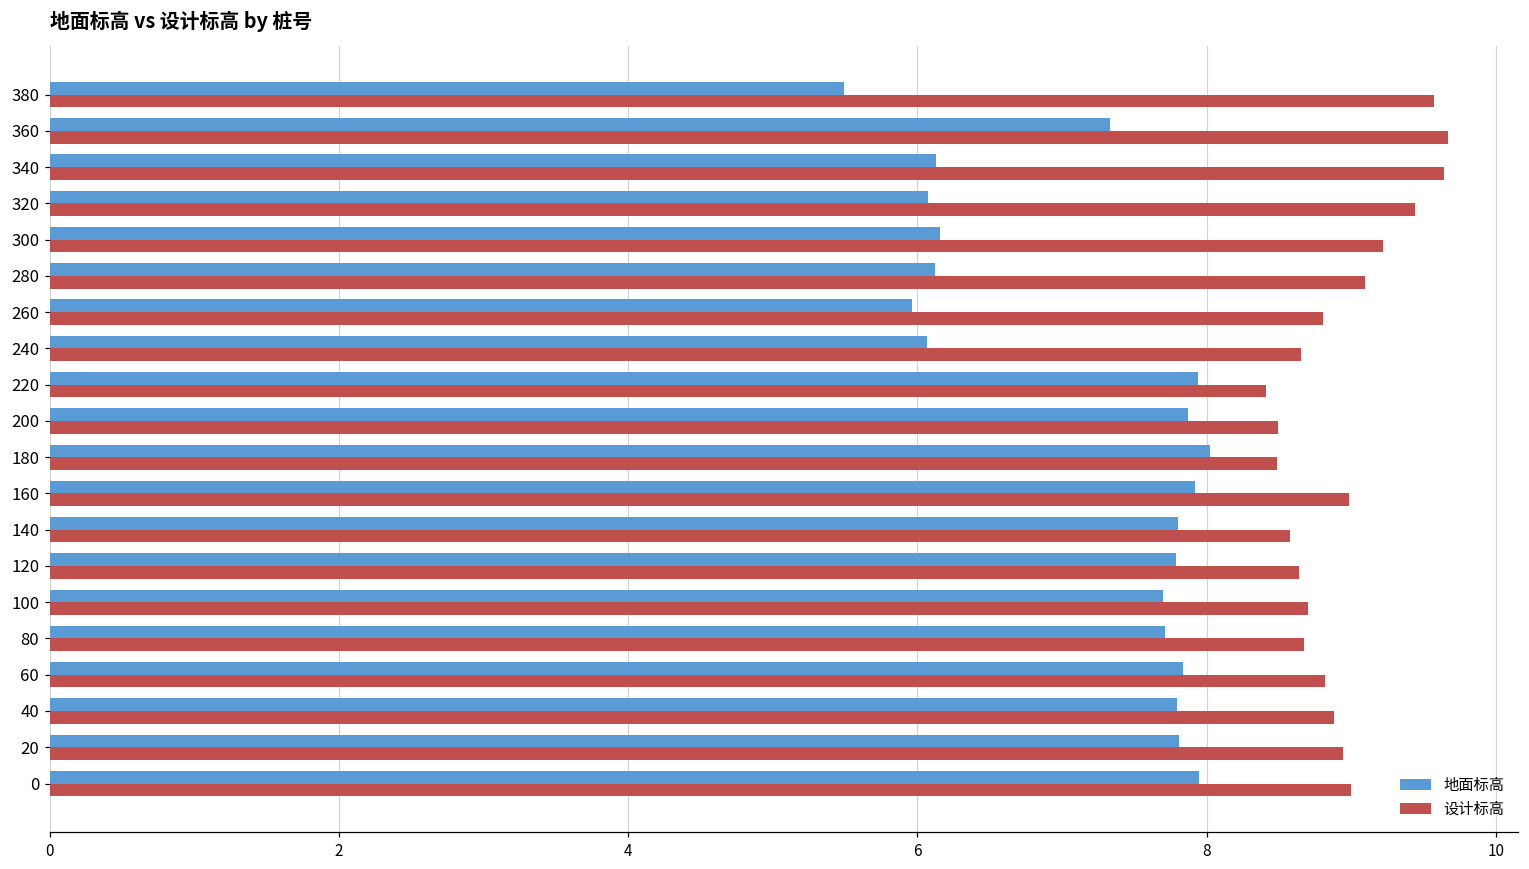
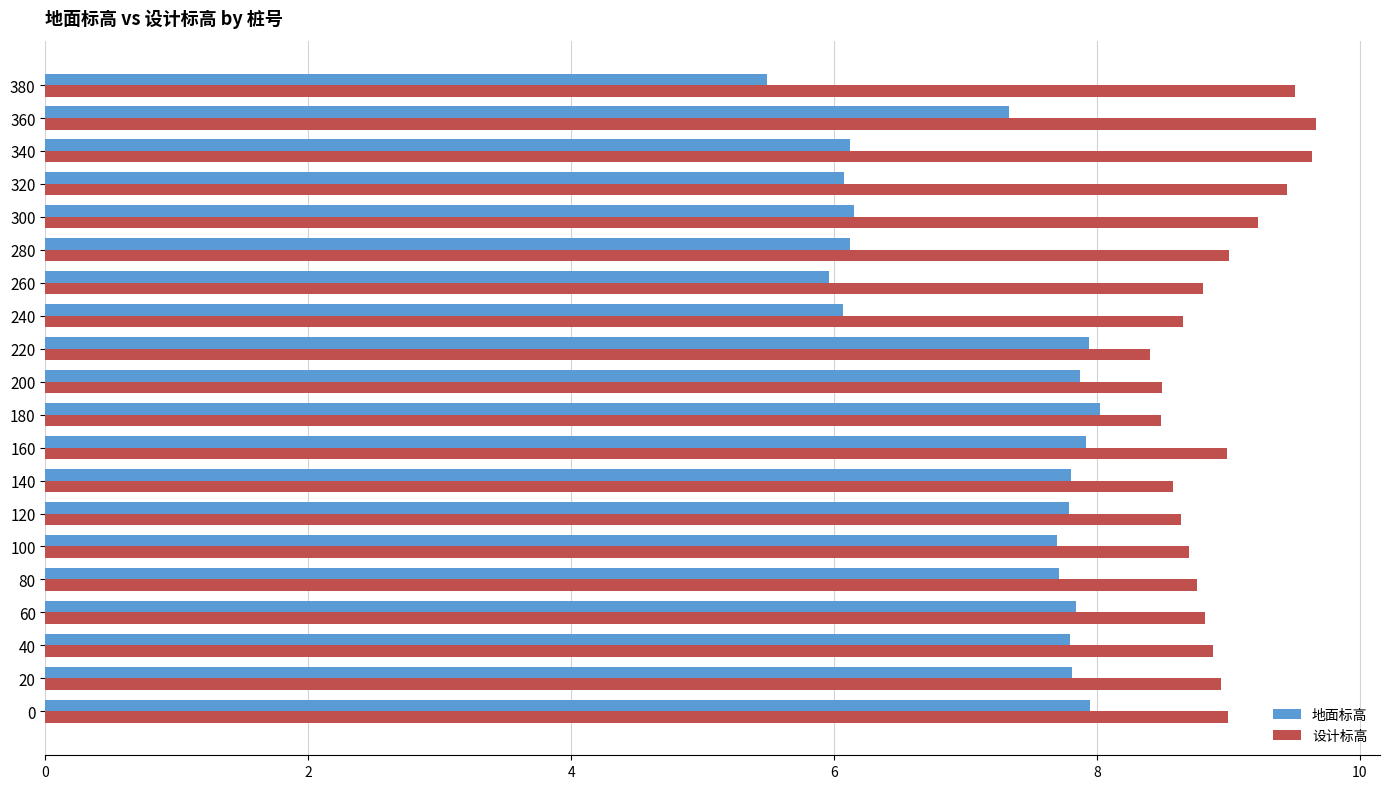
设计标高, 380: 9.57 -> 9.51
设计标高, 280: 9.10 -> 9.00
设计标高, 80: 8.68 -> 8.76
